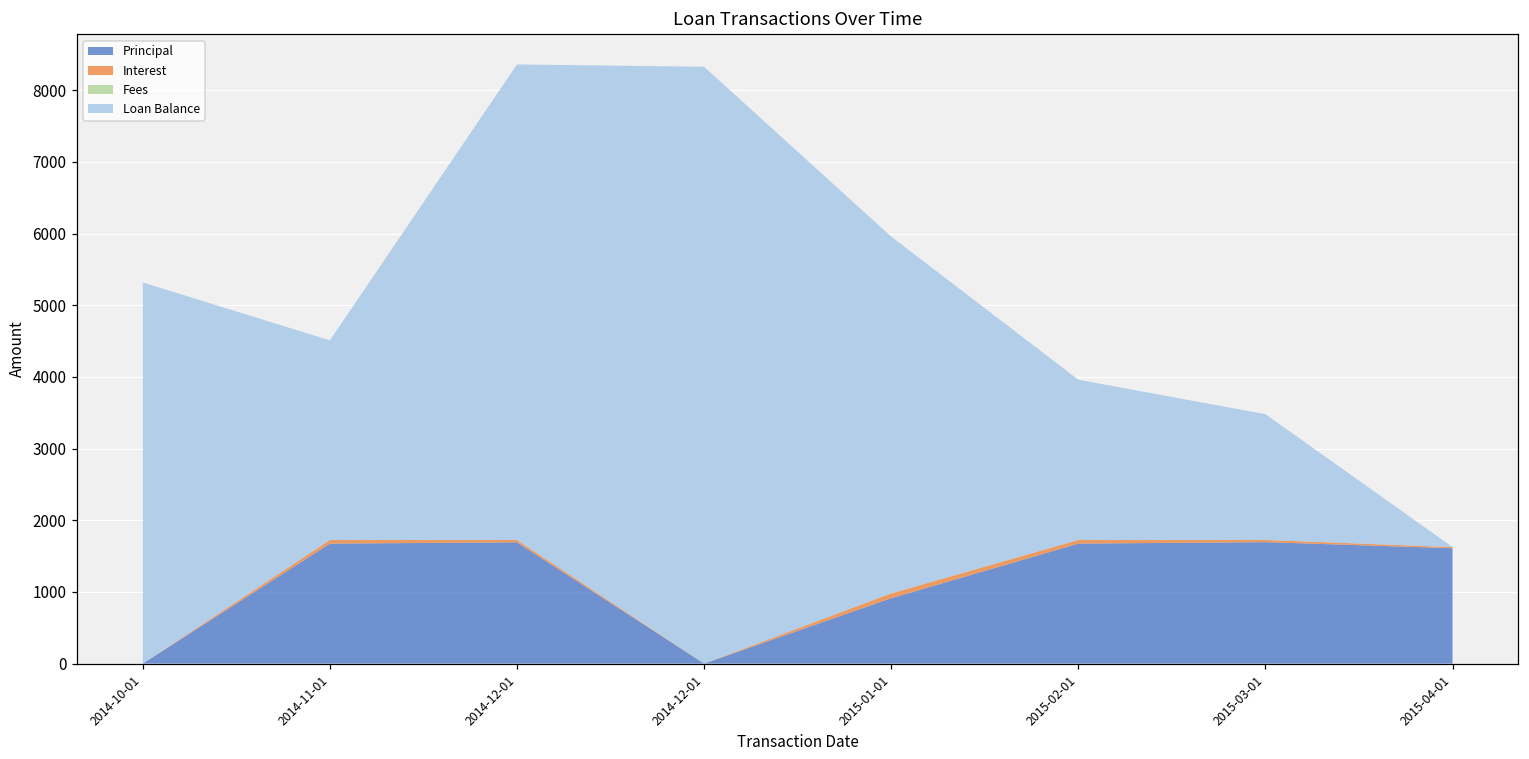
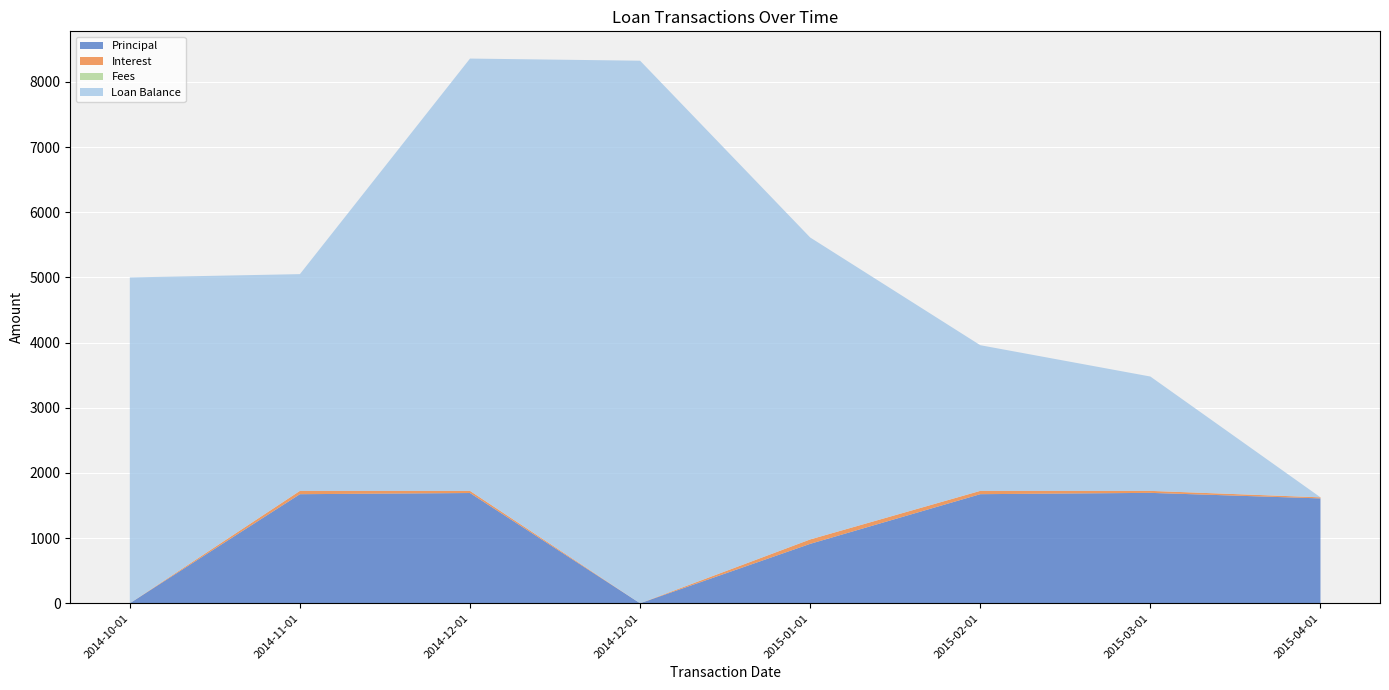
Loan Balance, 2014-10-01: 5300 -> 5000
Loan Balance, 2014-11-01: 2800 -> 3300
Loan Balance, 2015-01-01: 5000 -> 4600
